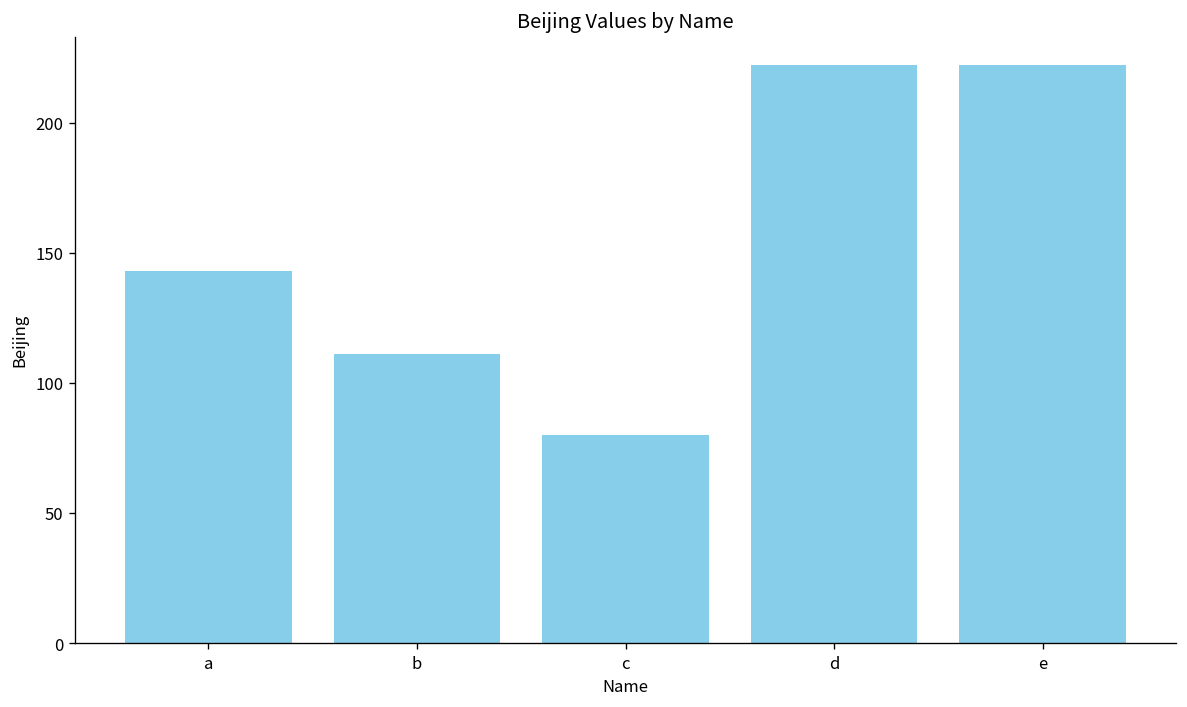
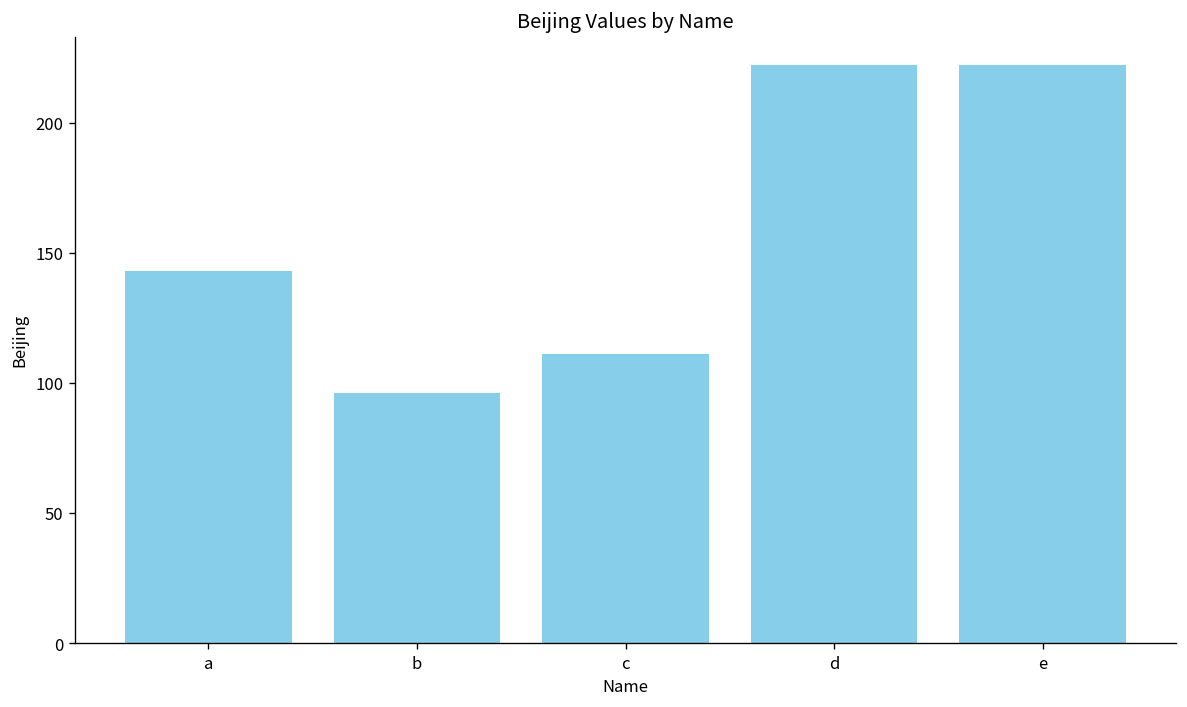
b: 111 -> 96
c: 80 -> 111
